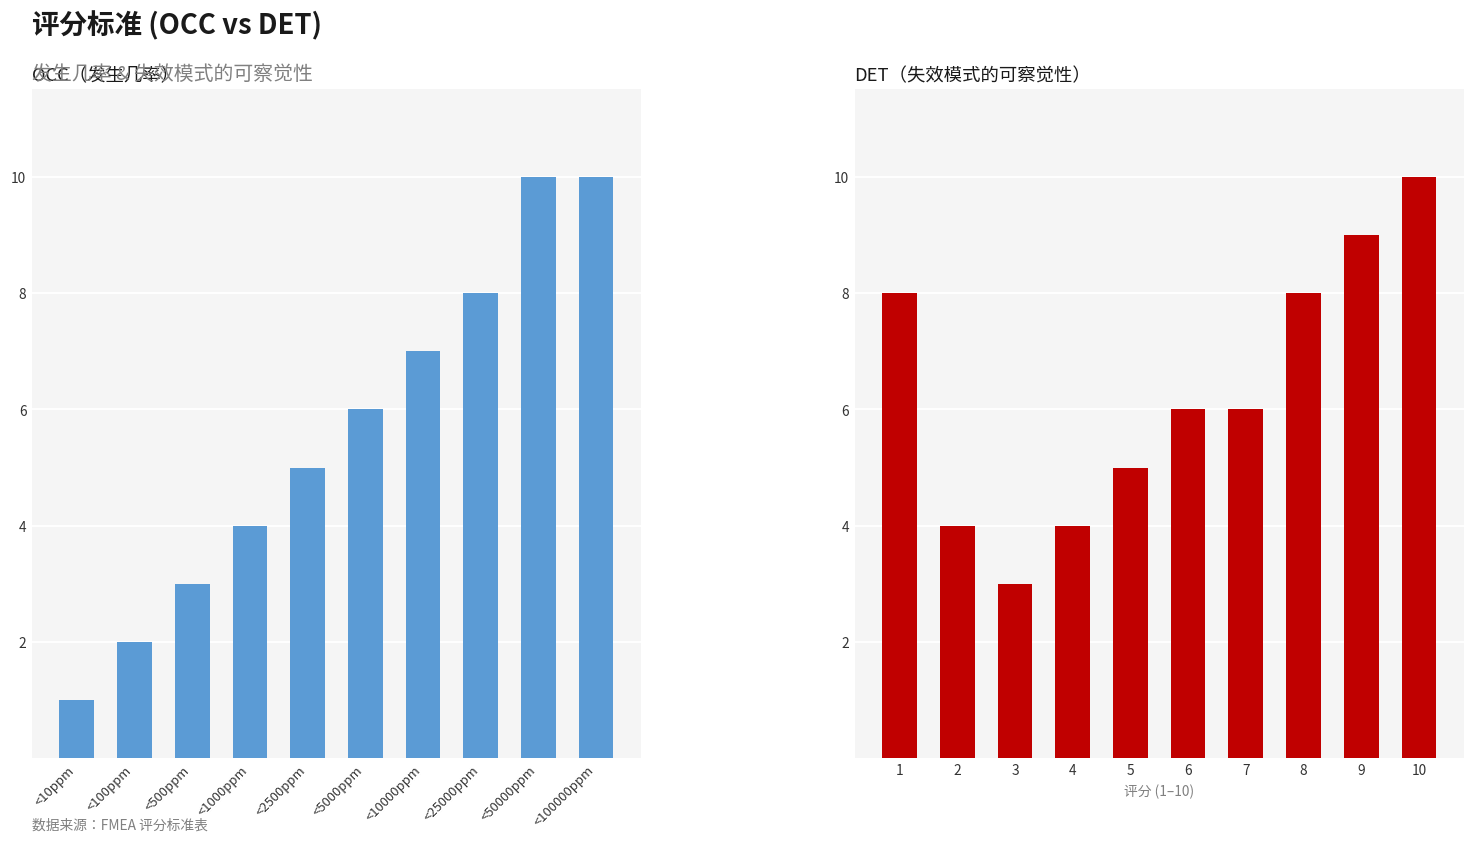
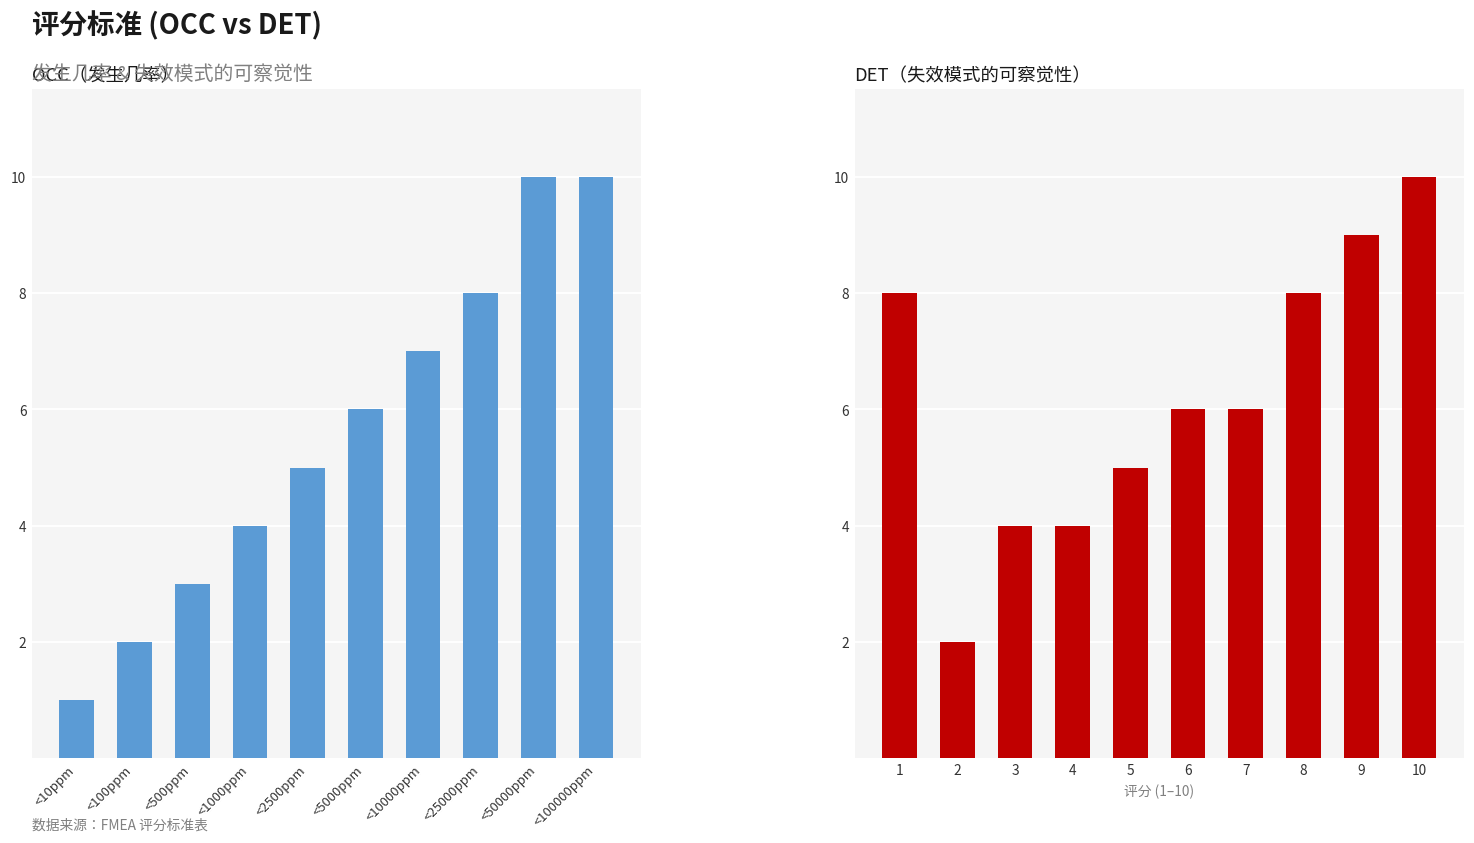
DET（失效模式的可察觉性）, 2: 4 -> 2
DET（失效模式的可察觉性）, 3: 3 -> 4
